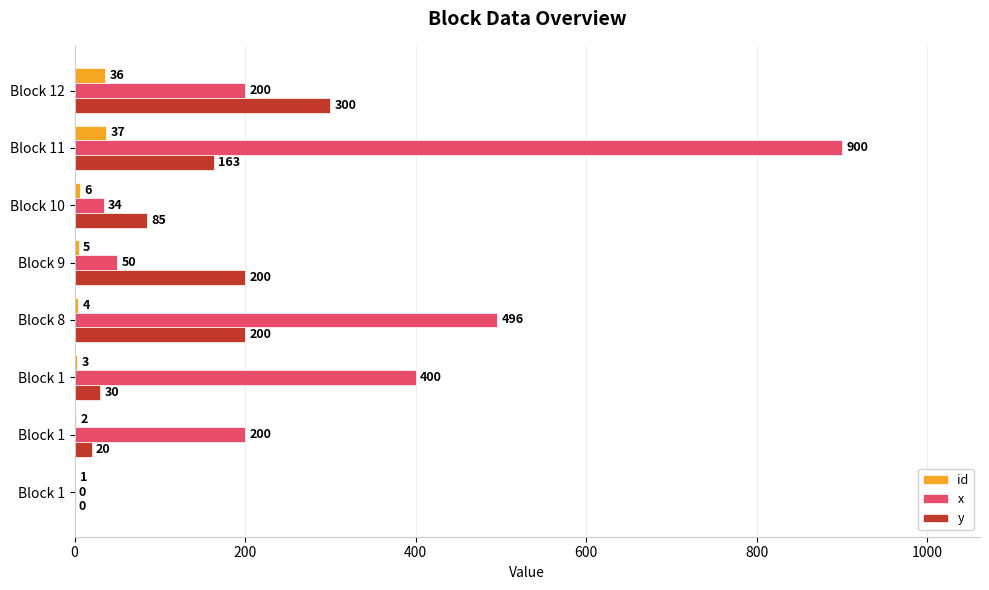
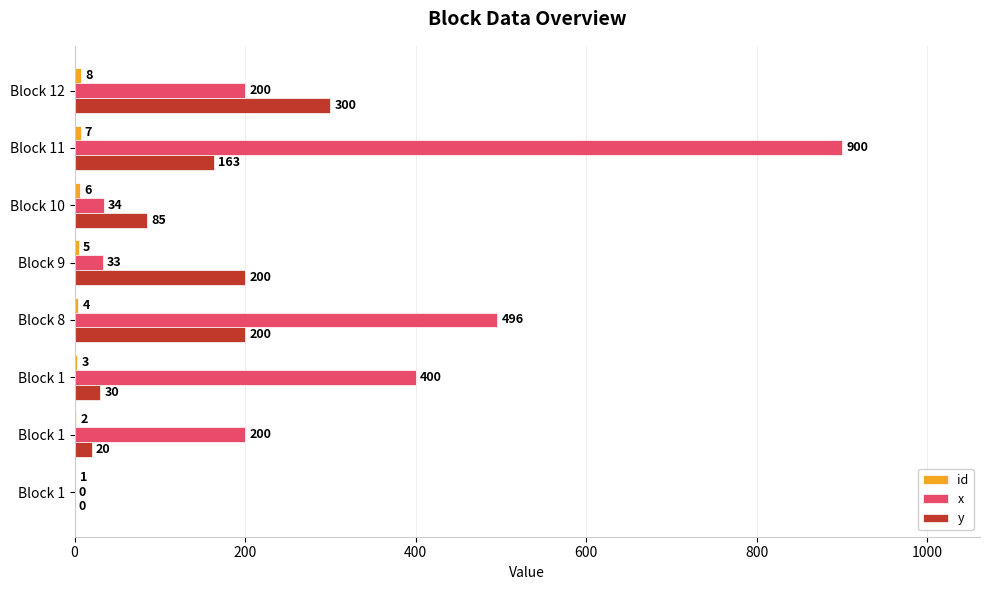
id, Block 12: 36 -> 8
id, Block 11: 37 -> 7
x, Block 9: 50 -> 33
